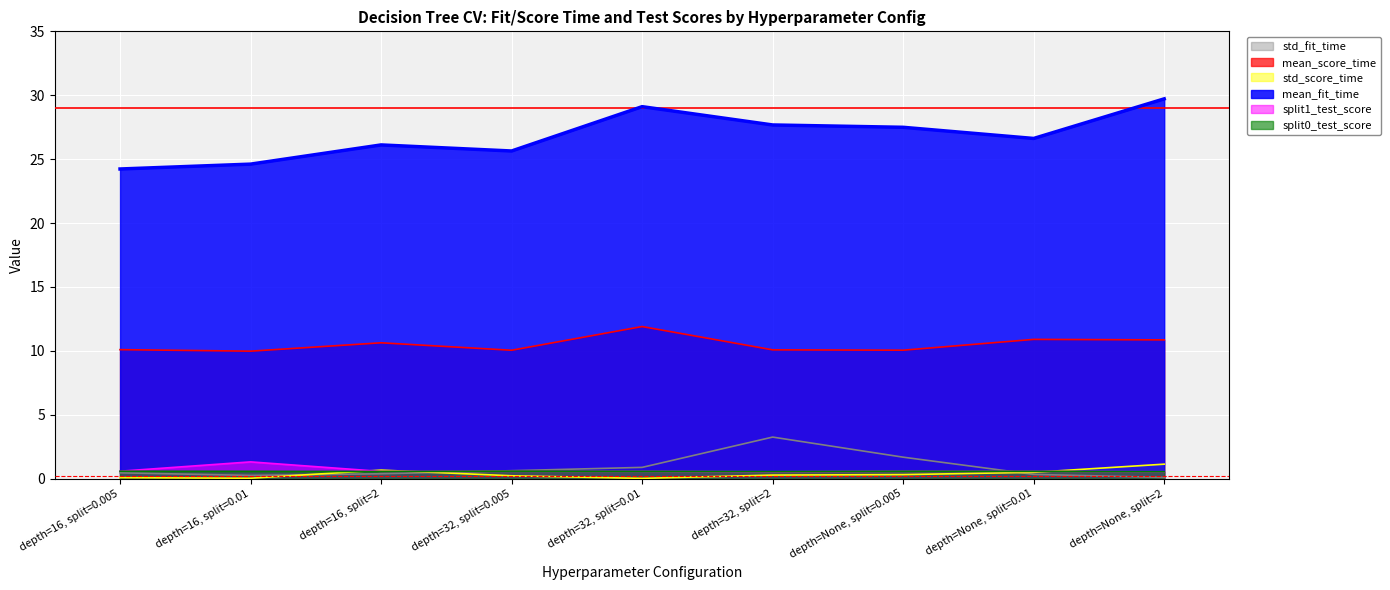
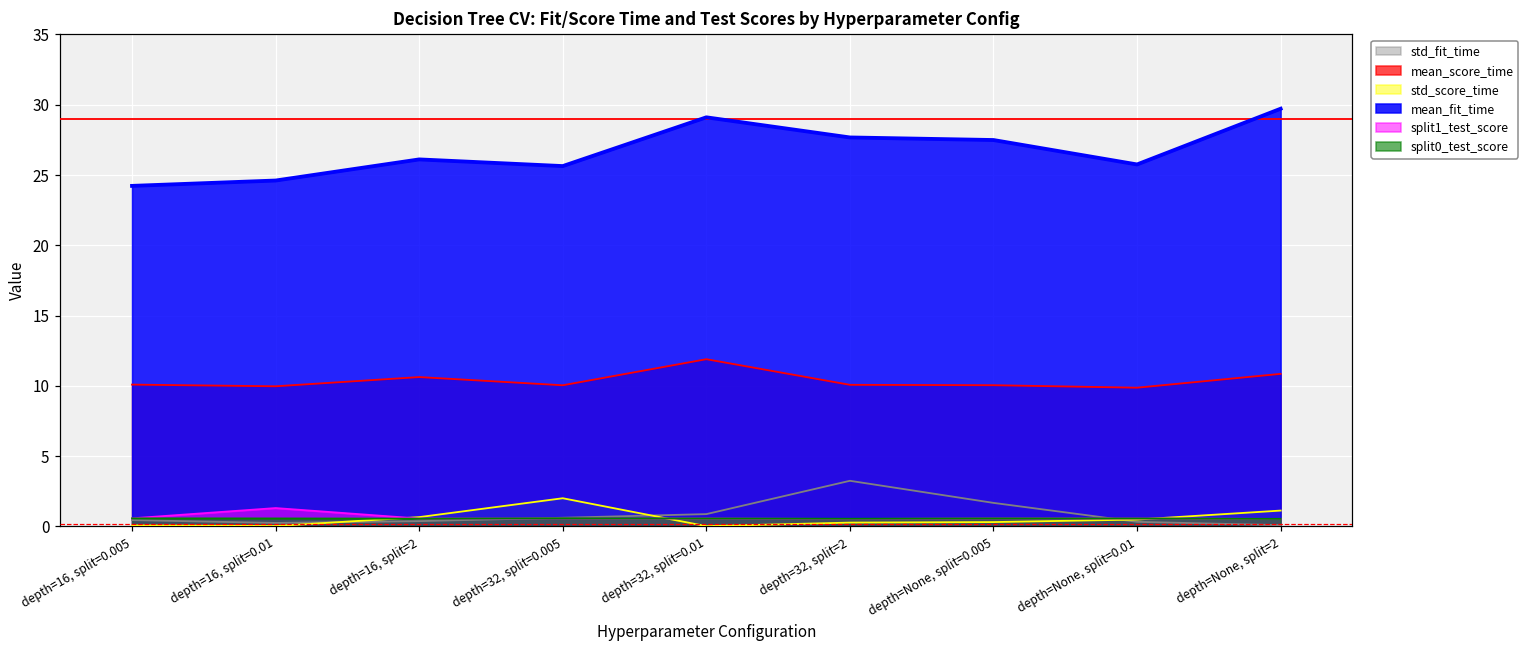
std_score_time, depth=32, split=0.005: 0.2 -> 2.0
mean_score_time, depth=None, split=0.01: 10.9 -> 9.9
mean_fit_time, depth=None, split=0.01: 26.6 -> 25.8
